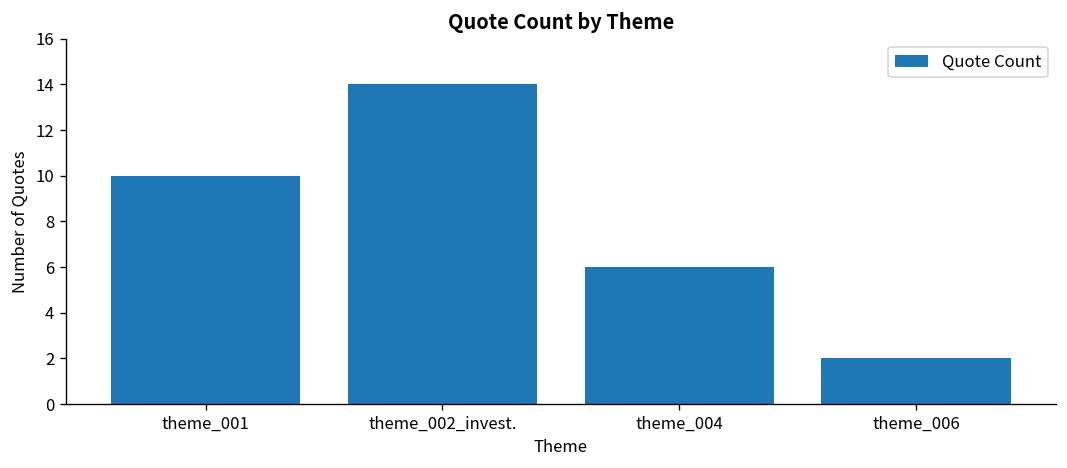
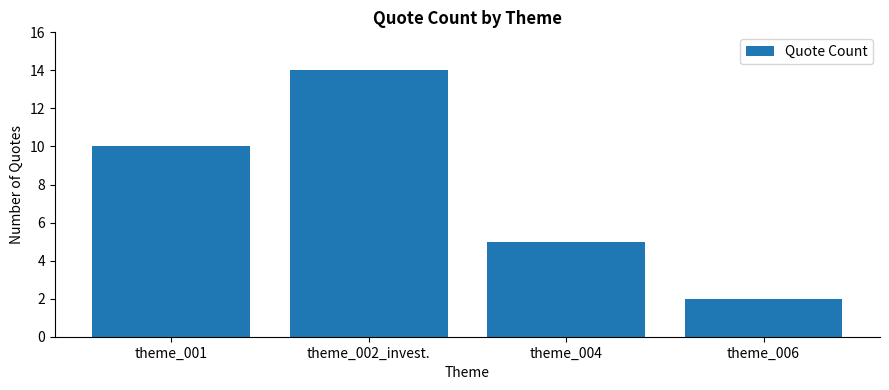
theme_004: 6 -> 5
